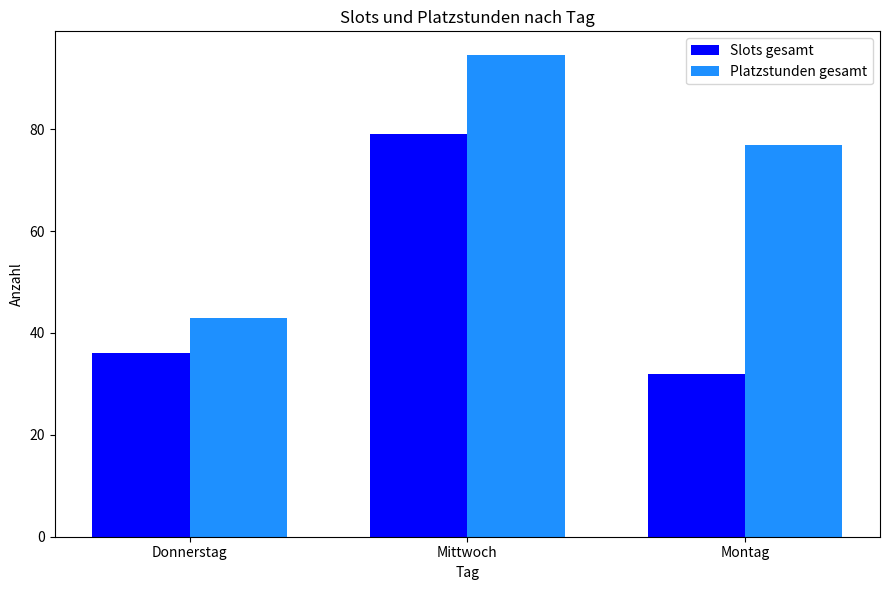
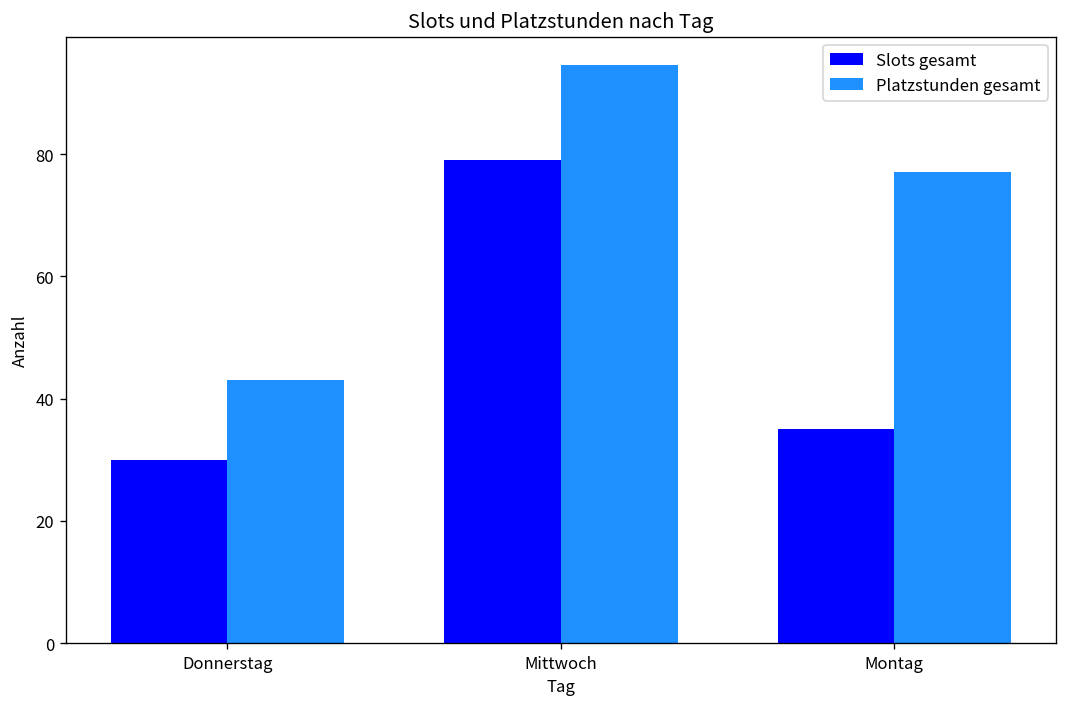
Slots gesamt, Donnerstag: 36 -> 30
Slots gesamt, Montag: 32 -> 35
